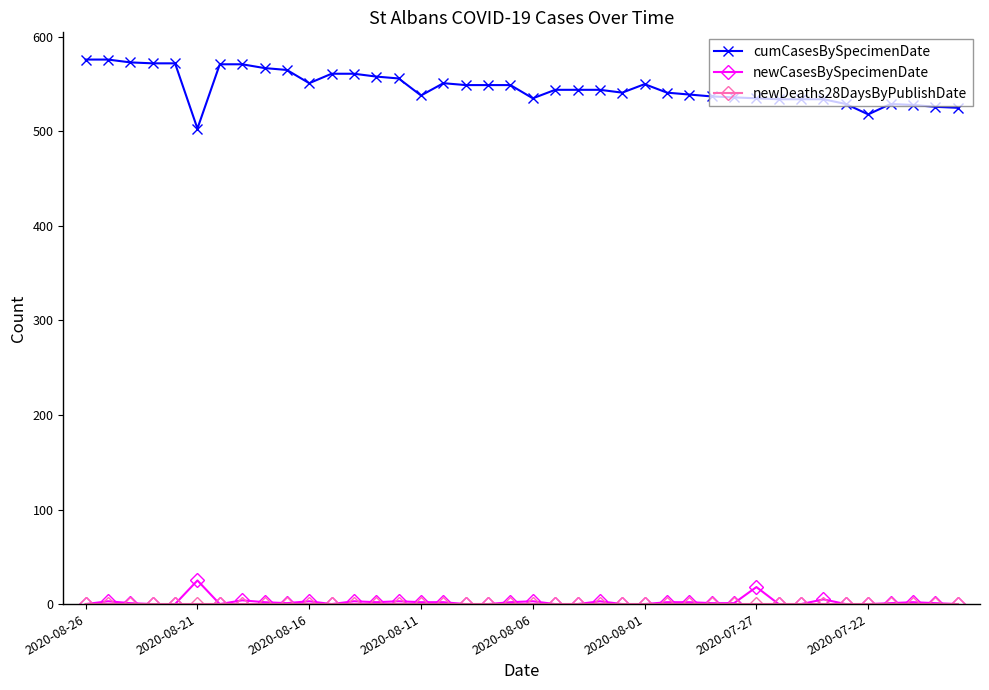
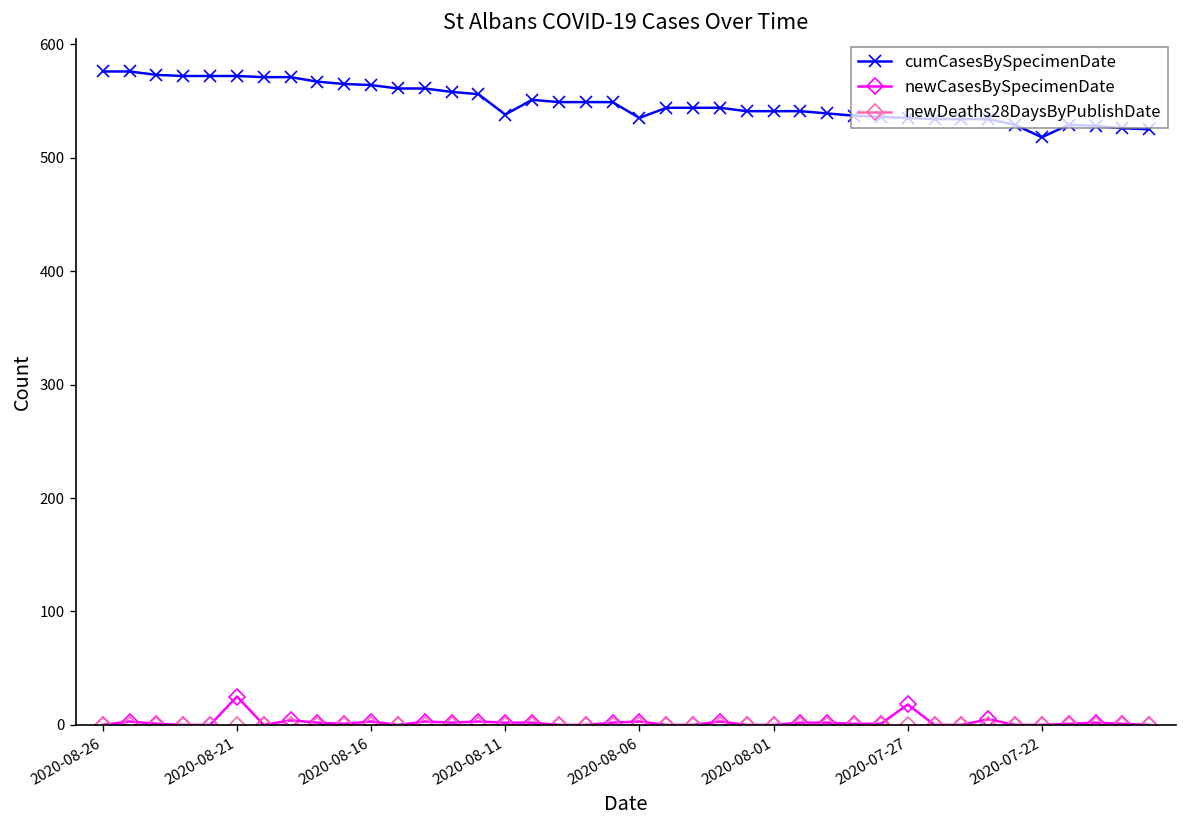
cumCasesBySpecimenDate, 2020-08-21: 500 -> 570
cumCasesBySpecimenDate, 2020-08-16: 550 -> 560
cumCasesBySpecimenDate, 2020-08-01: 550 -> 540
